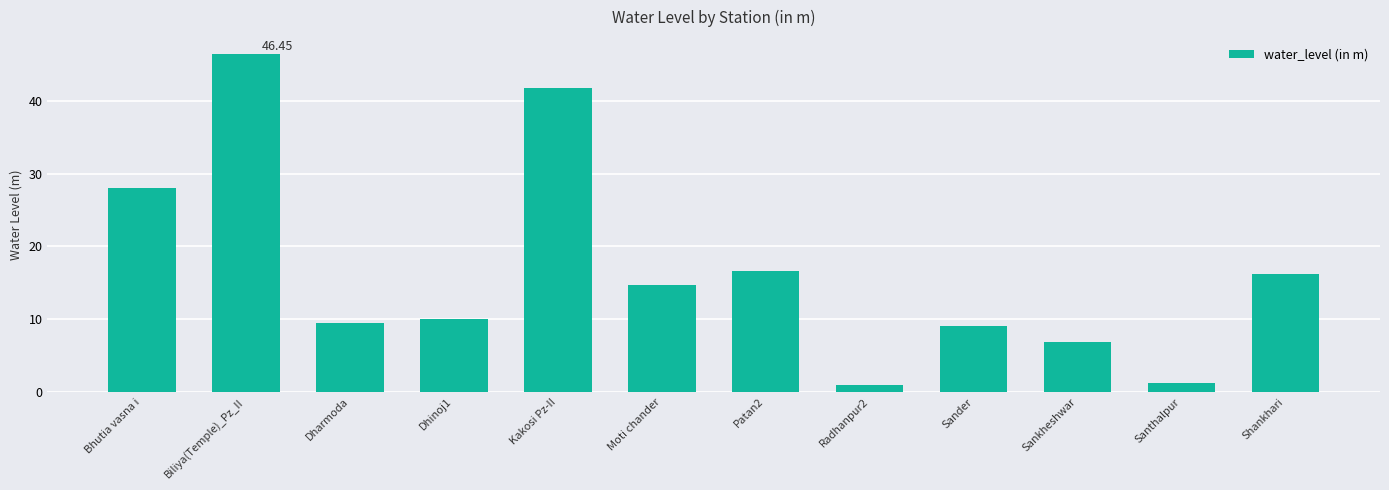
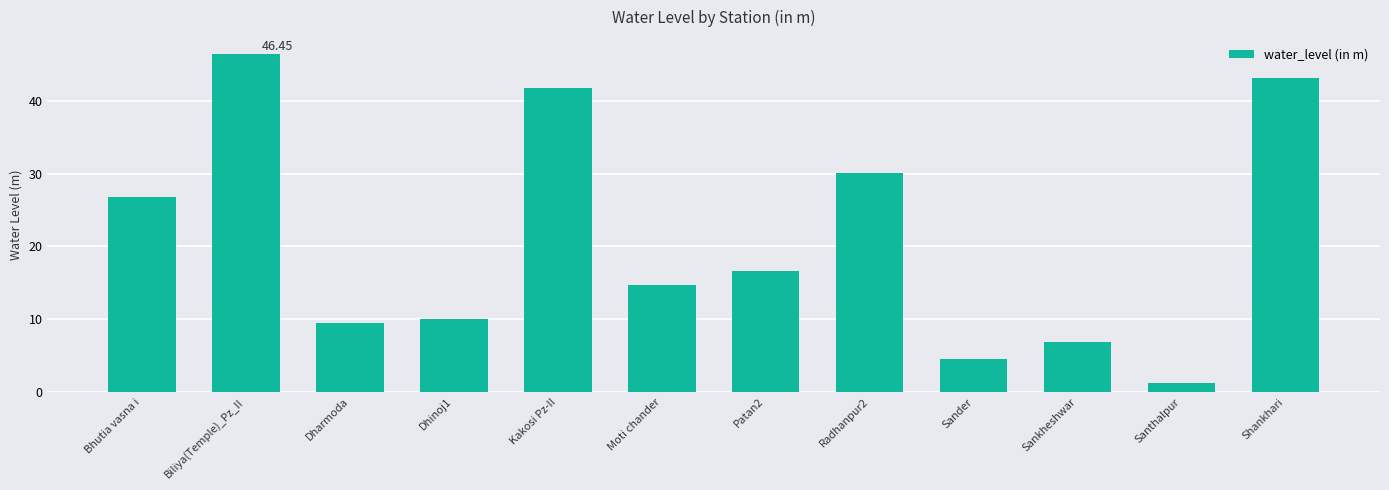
Bhutia vasna i: 28 -> 27
Radhanpur2: 1 -> 30
Sander: 9 -> 4
Shankhari: 16 -> 43
